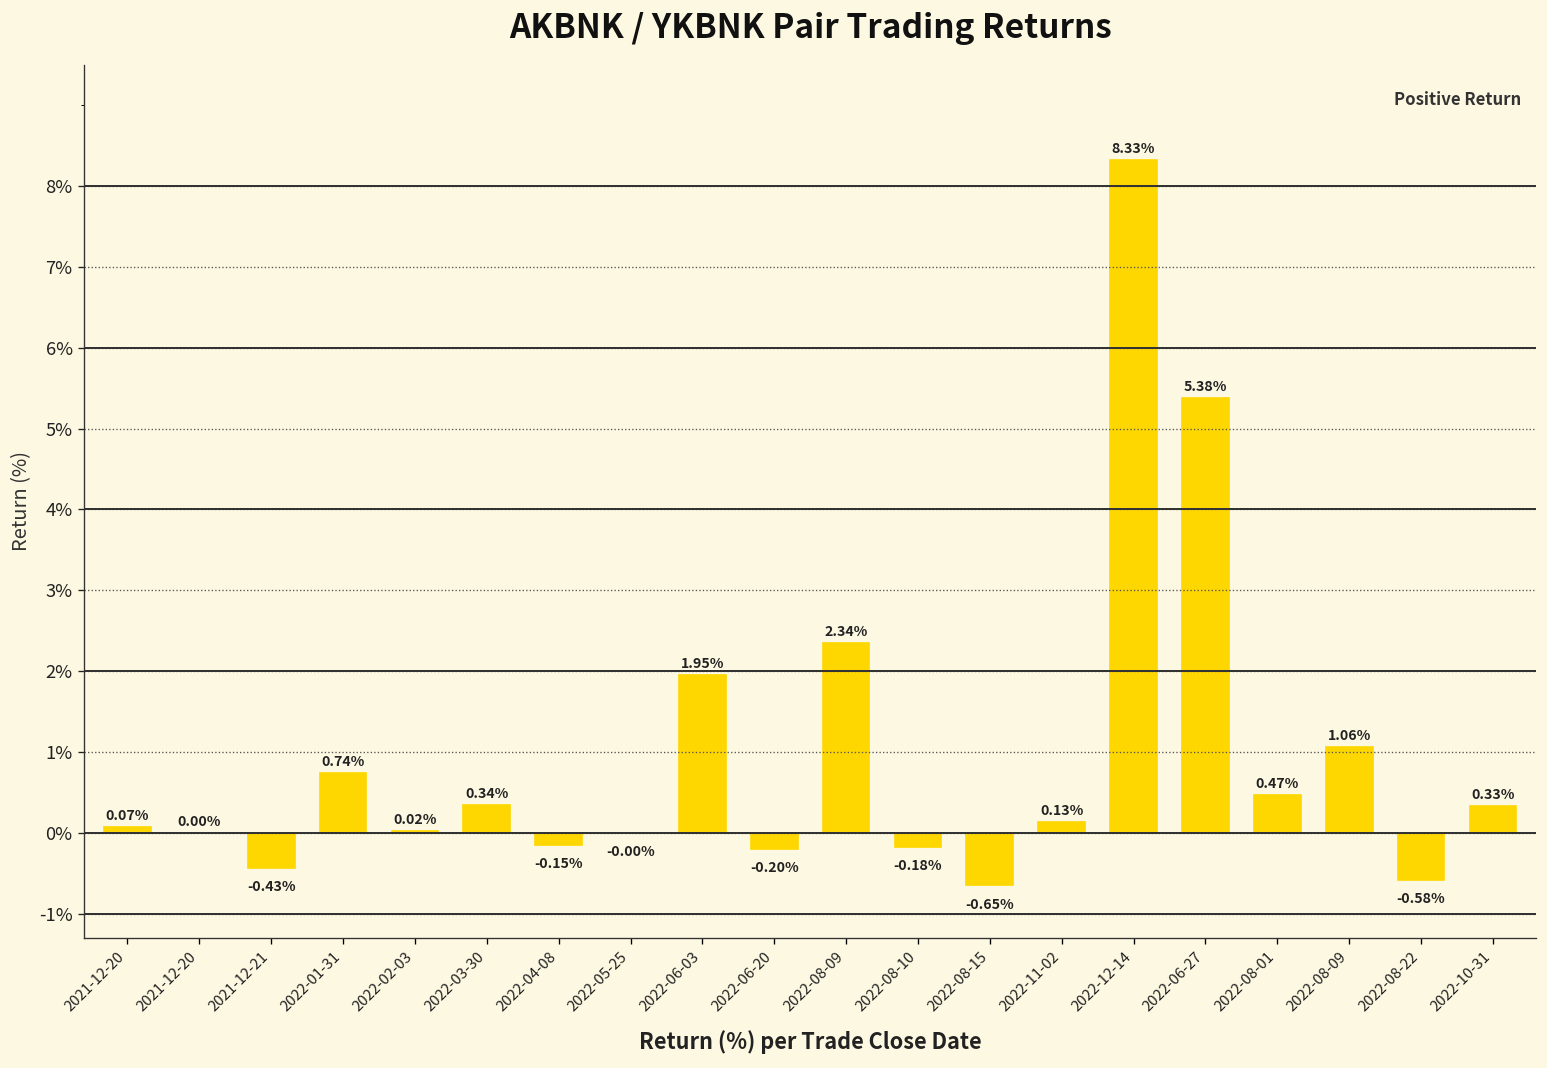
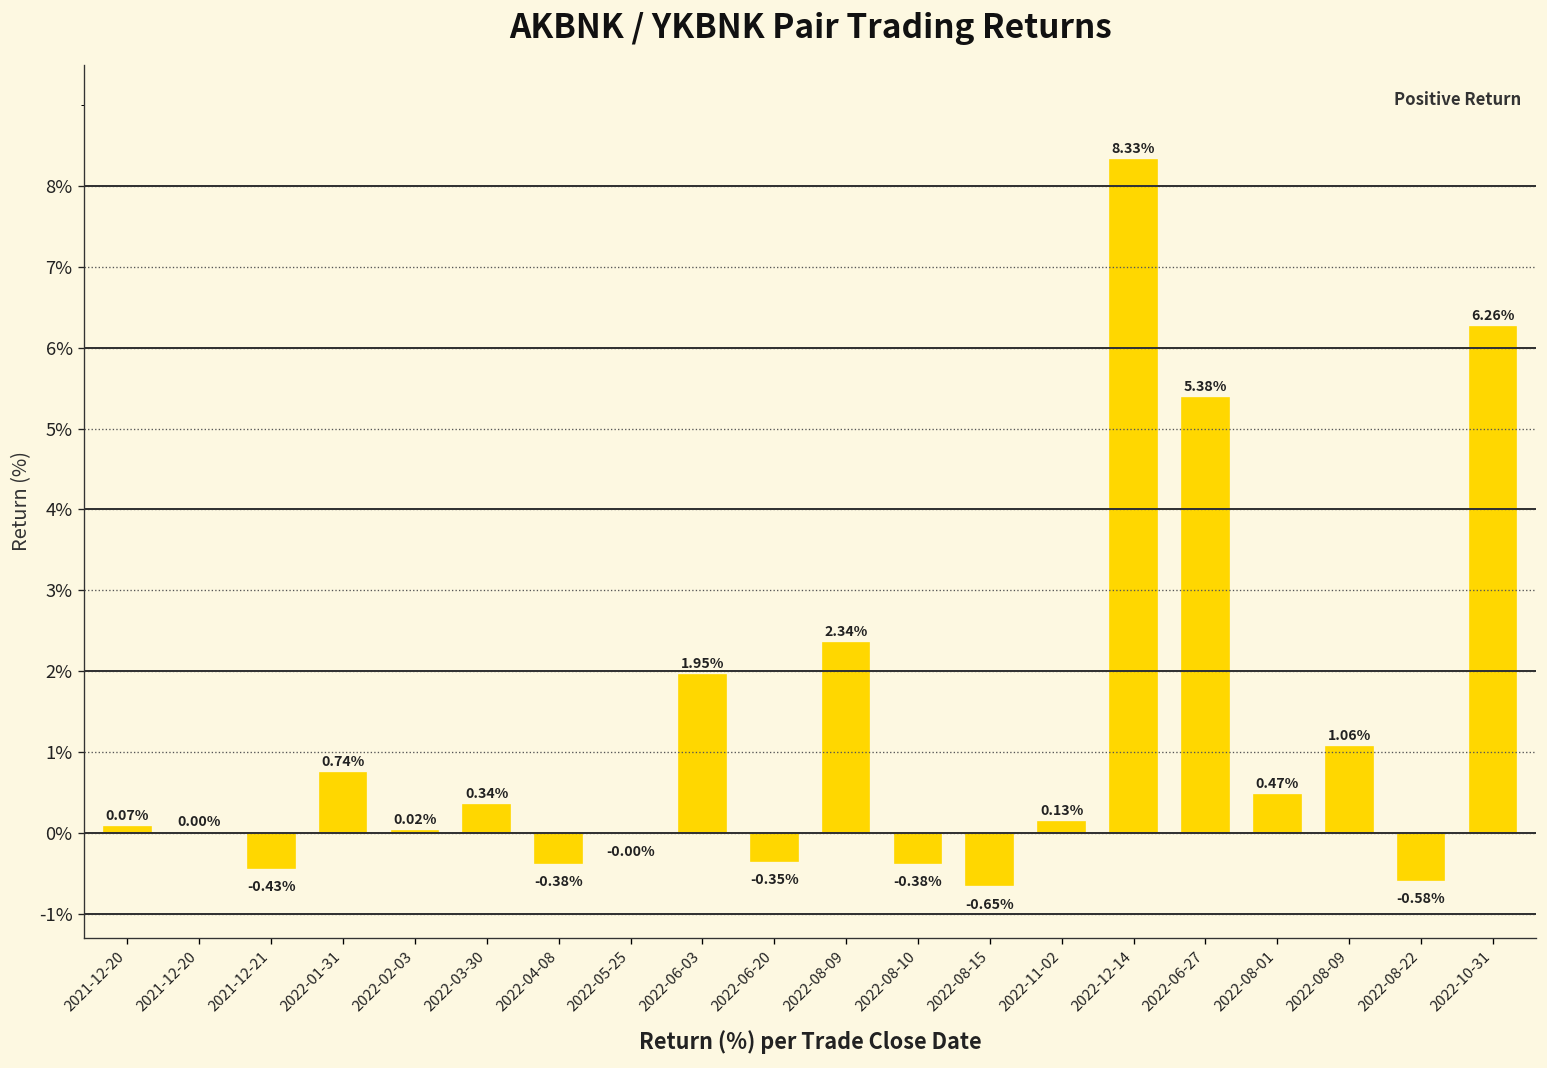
2022-04-08: -0.15% -> -0.38%
2022-06-20: -0.20% -> -0.35%
2022-08-10: -0.18% -> -0.38%
2022-10-31: 0.33% -> 6.26%
